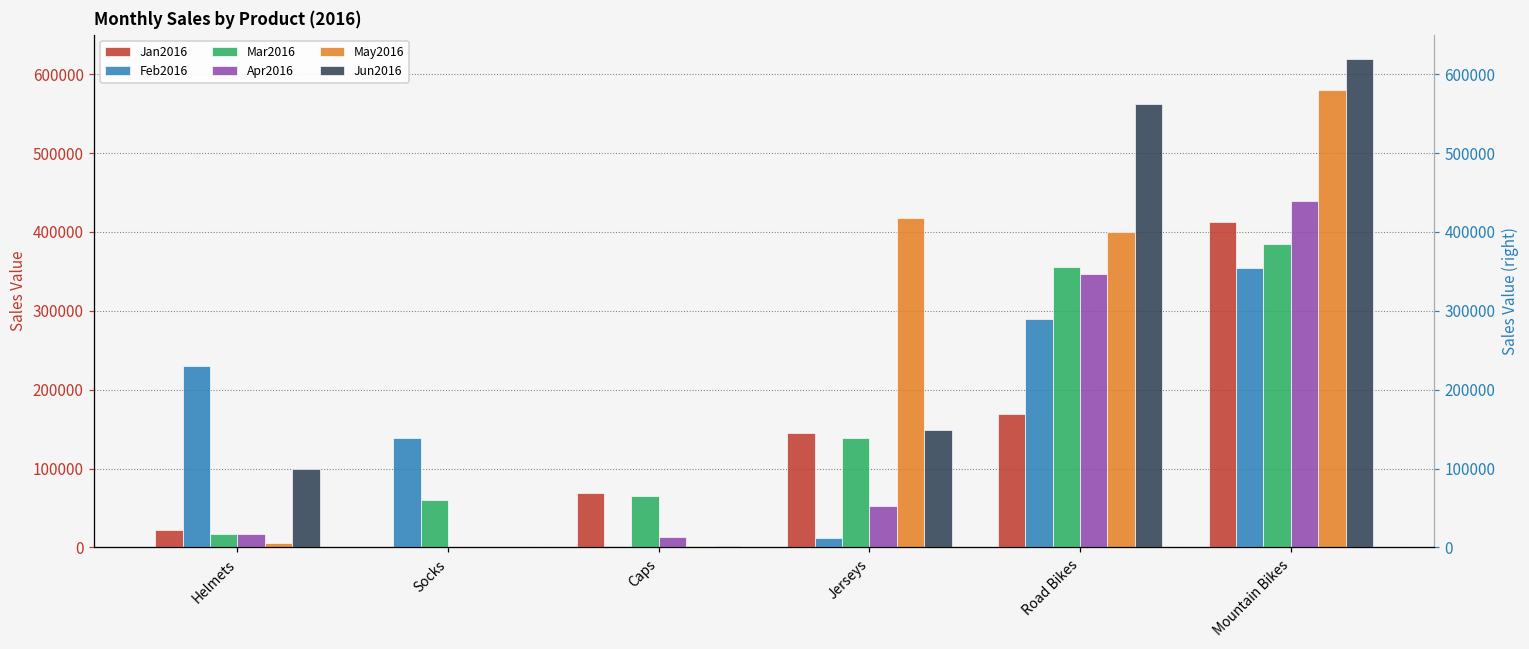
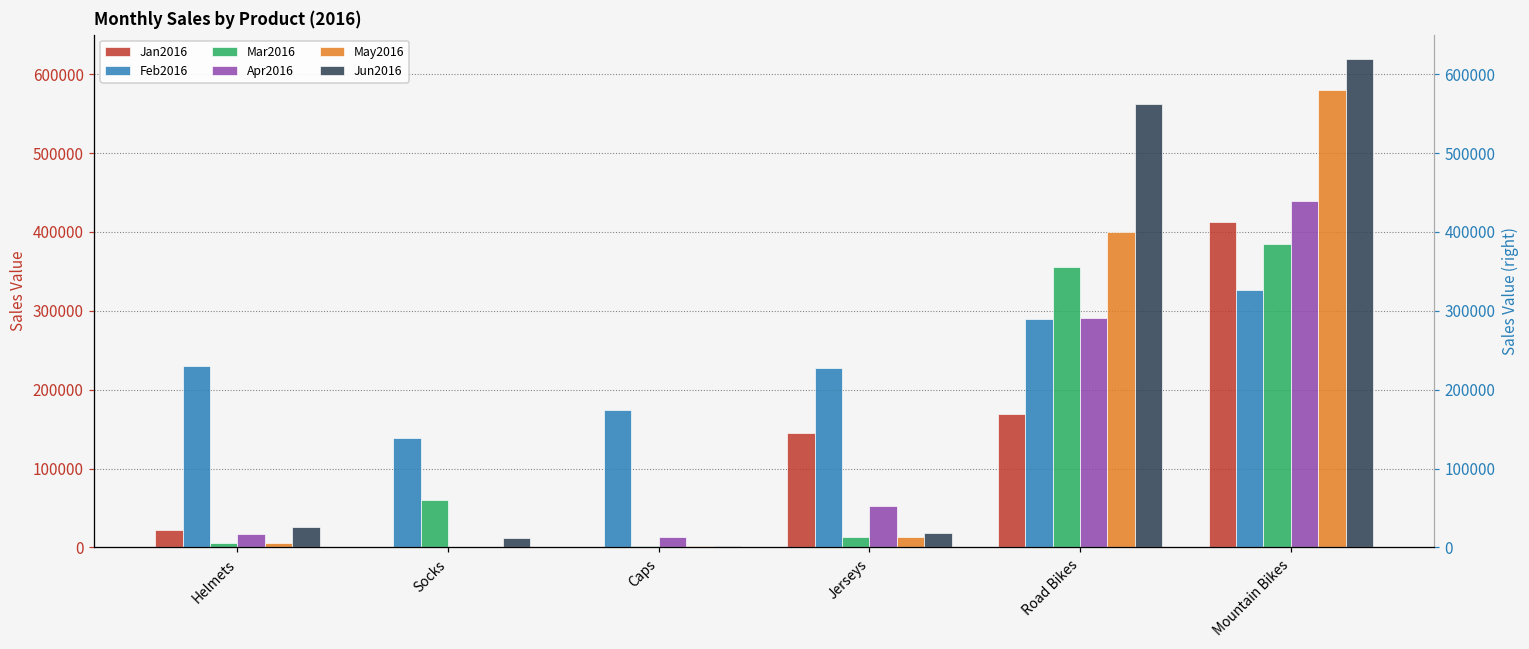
Mar2016, Helmets: 20000 -> 10000
Jun2016, Helmets: 100000 -> 30000
Jun2016, Socks: 0 -> 10000
Jan2016, Caps: 70000 -> 0
Feb2016, Caps: 0 -> 170000
Mar2016, Caps: 70000 -> 0
Feb2016, Jerseys: 10000 -> 230000
Mar2016, Jerseys: 140000 -> 10000
May2016, Jerseys: 420000 -> 10000
Jun2016, Jerseys: 150000 -> 20000
Apr2016, Road Bikes: 350000 -> 290000
Feb2016, Mountain Bikes: 350000 -> 330000
